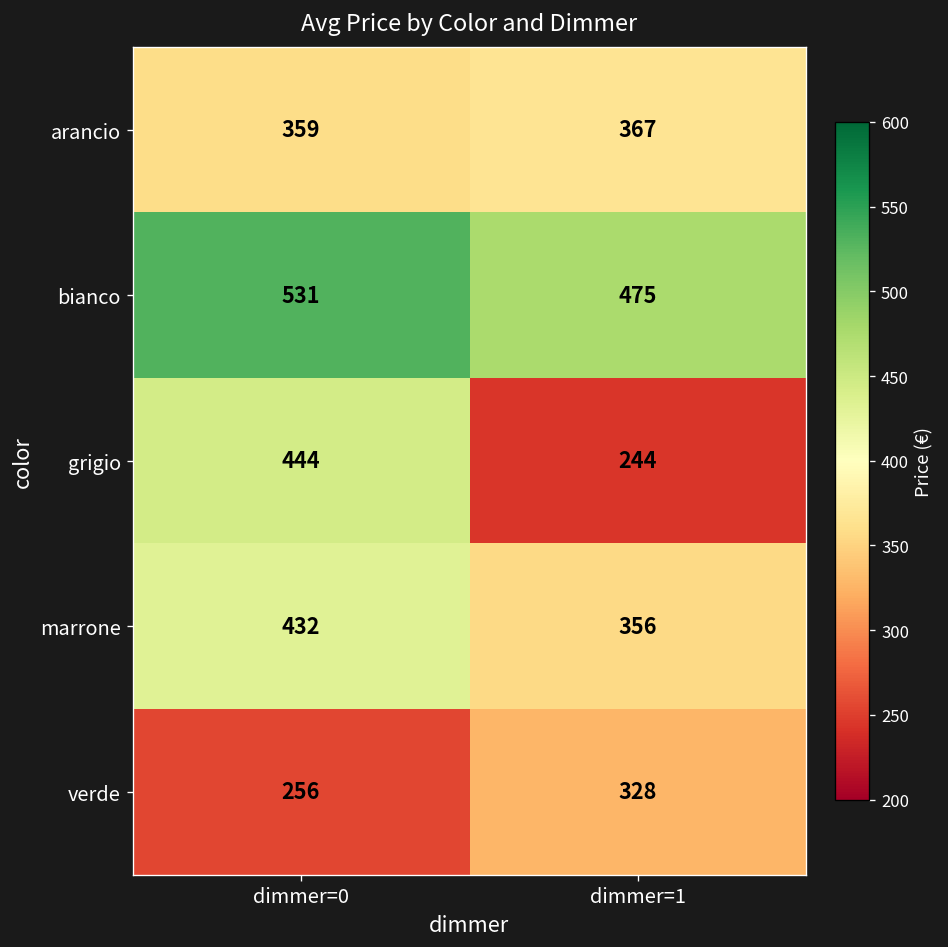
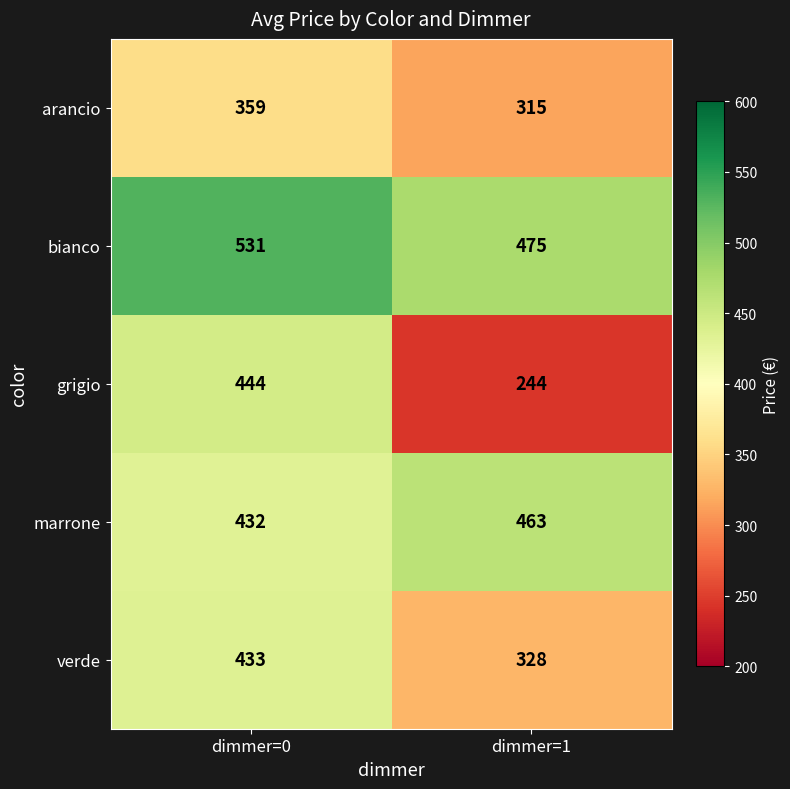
arancio, dimmer=1: 367 -> 315
marrone, dimmer=1: 356 -> 463
verde, dimmer=0: 256 -> 433
